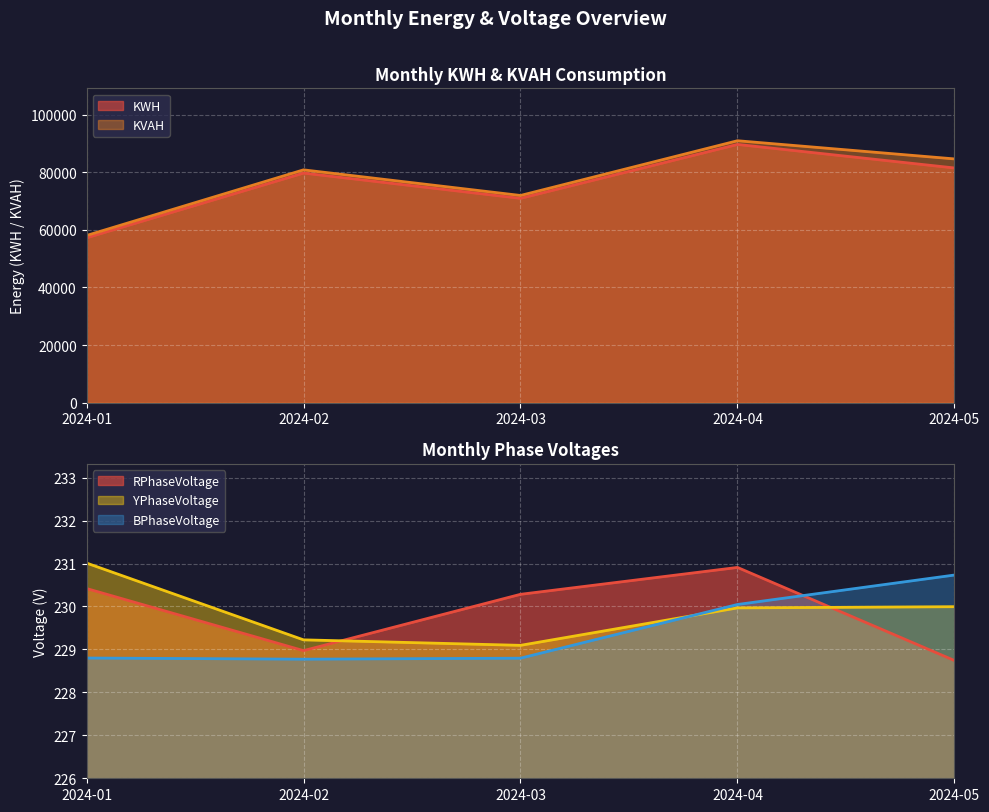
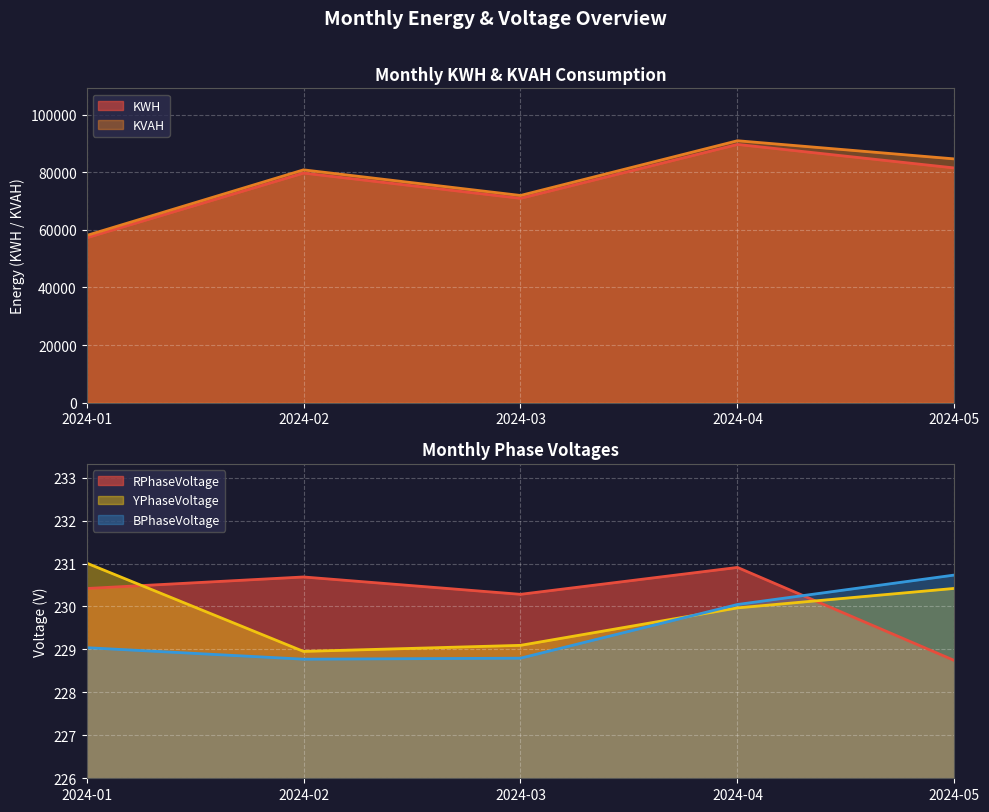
Monthly Phase Voltages, BPhaseVoltage, 2024-01: 228.8 -> 229.0
Monthly Phase Voltages, RPhaseVoltage, 2024-02: 229.0 -> 230.7
Monthly Phase Voltages, YPhaseVoltage, 2024-02: 229.2 -> 229.0
Monthly Phase Voltages, YPhaseVoltage, 2024-05: 230.0 -> 230.4
